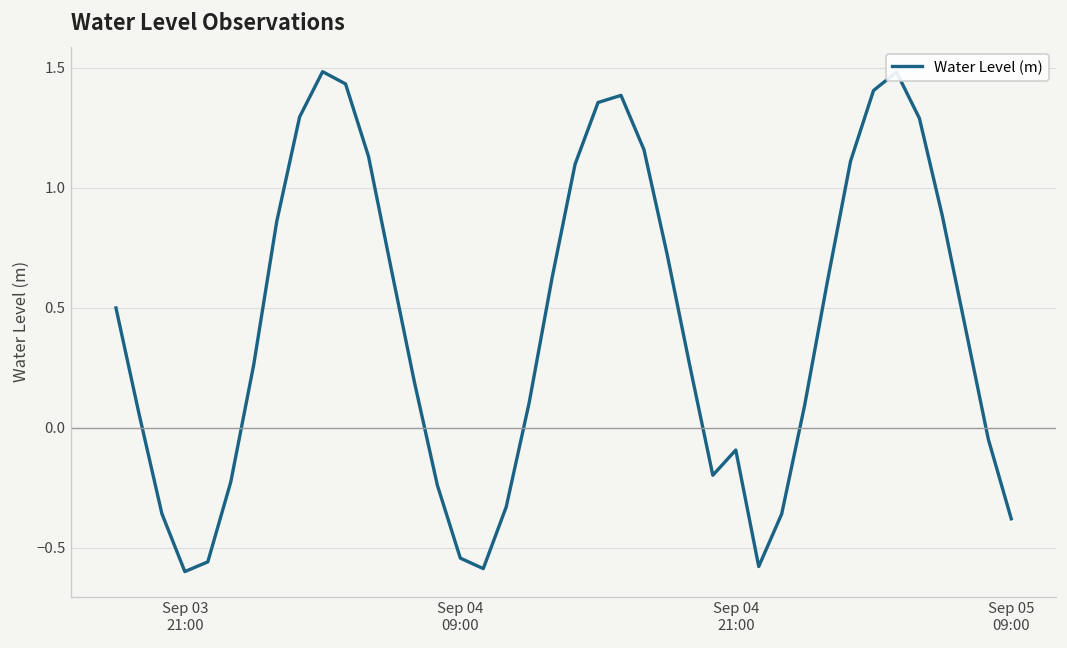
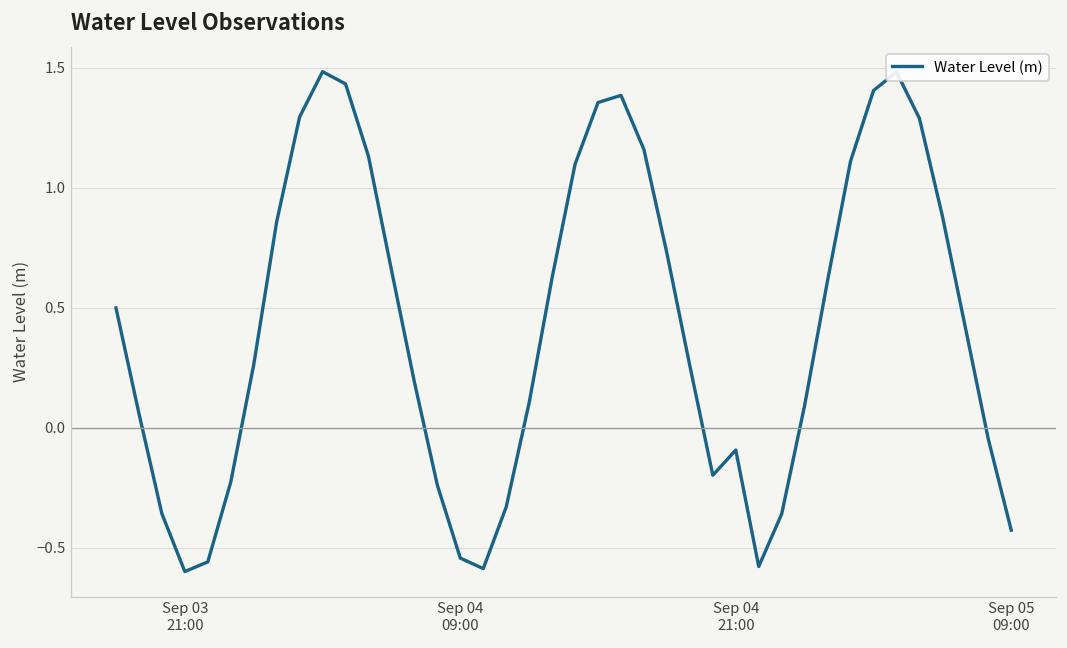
Sep 05 09:00: -0.38 -> -0.43
